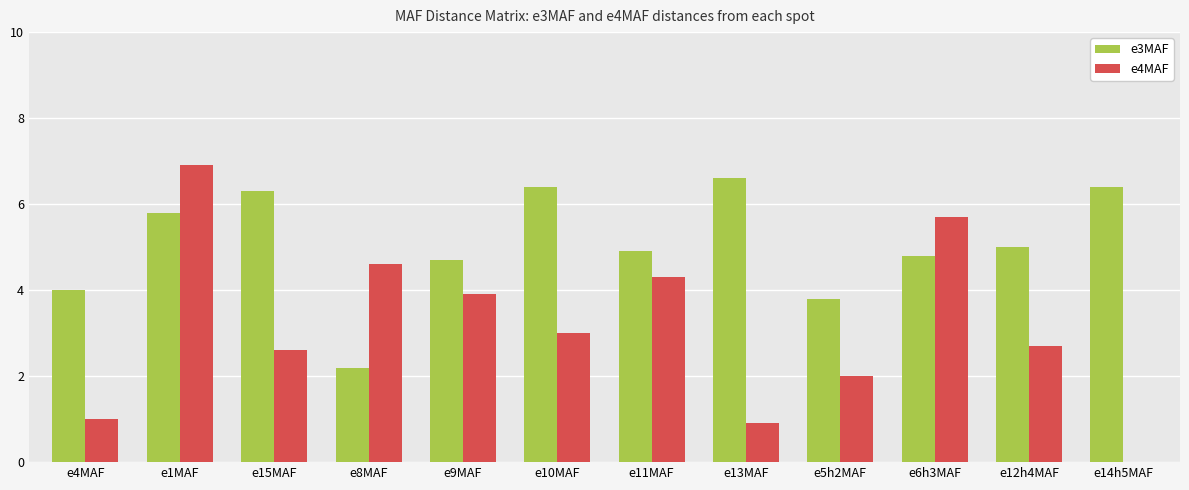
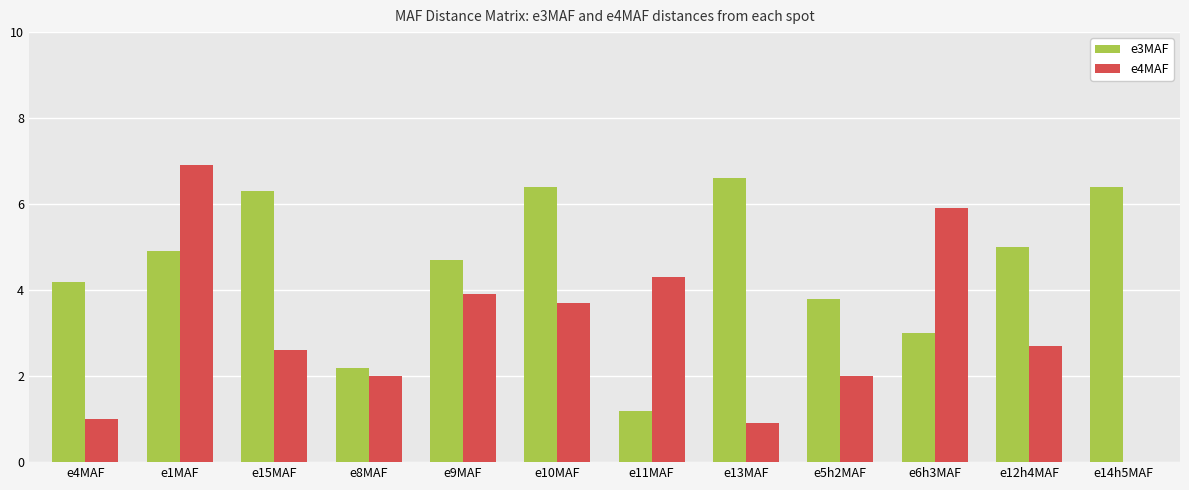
e3MAF, e4MAF: 4.0 -> 4.2
e3MAF, e1MAF: 5.8 -> 4.9
e4MAF, e8MAF: 4.6 -> 2.0
e4MAF, e10MAF: 3.0 -> 3.7
e3MAF, e11MAF: 4.9 -> 1.2
e3MAF, e6h3MAF: 4.8 -> 3.0
e4MAF, e6h3MAF: 5.7 -> 5.9
